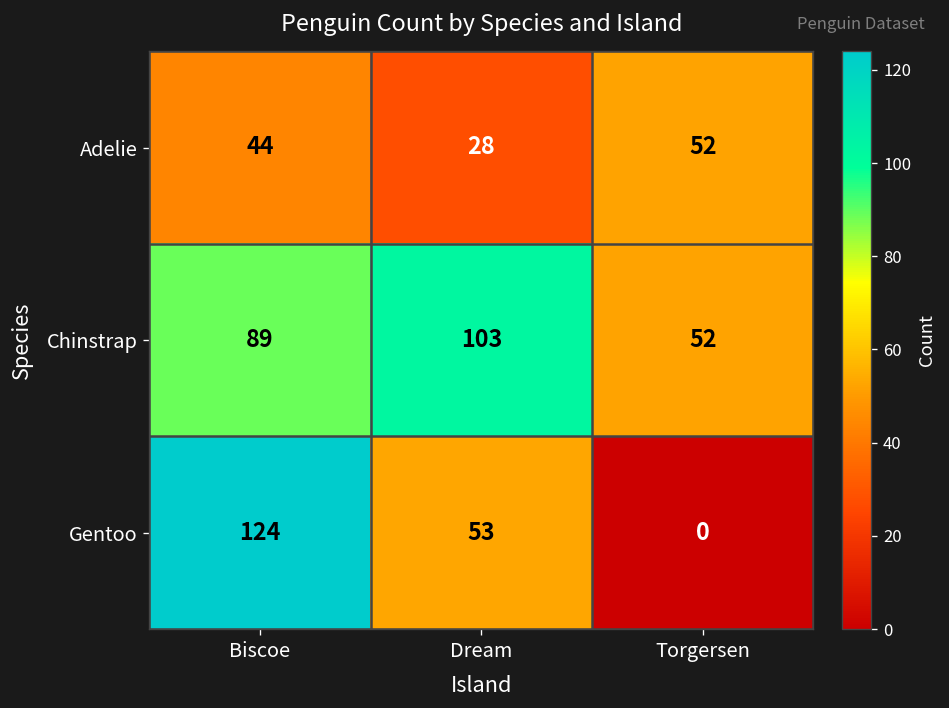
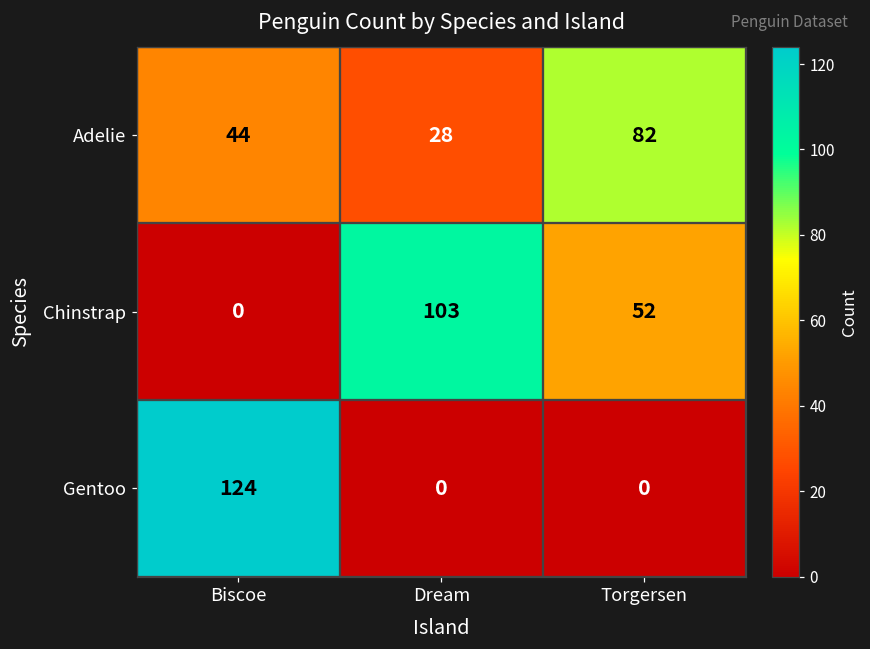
Adelie, Torgersen: 52 -> 82
Chinstrap, Biscoe: 89 -> 0
Gentoo, Dream: 53 -> 0
